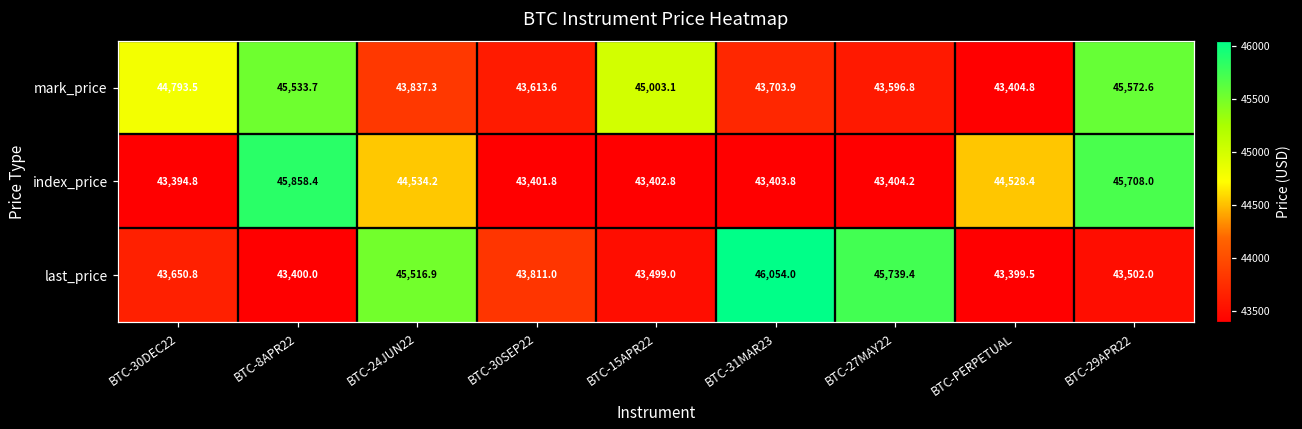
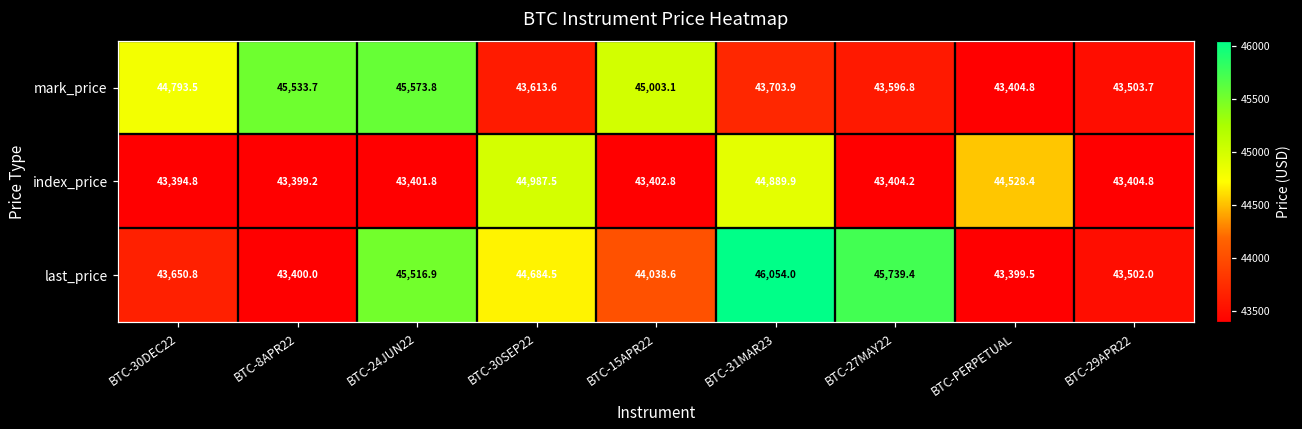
mark_price, BTC-24JUN22: 43,837.3 -> 45,573.8
mark_price, BTC-29APR22: 45,572.6 -> 43,503.7
index_price, BTC-8APR22: 45,858.4 -> 43,399.2
index_price, BTC-24JUN22: 44,534.2 -> 43,401.8
index_price, BTC-30SEP22: 43,401.8 -> 44,987.5
index_price, BTC-31MAR23: 43,403.8 -> 44,889.9
index_price, BTC-29APR22: 45,708.0 -> 43,404.8
last_price, BTC-30SEP22: 43,811.0 -> 44,684.5
last_price, BTC-15APR22: 43,499.0 -> 44,038.6
